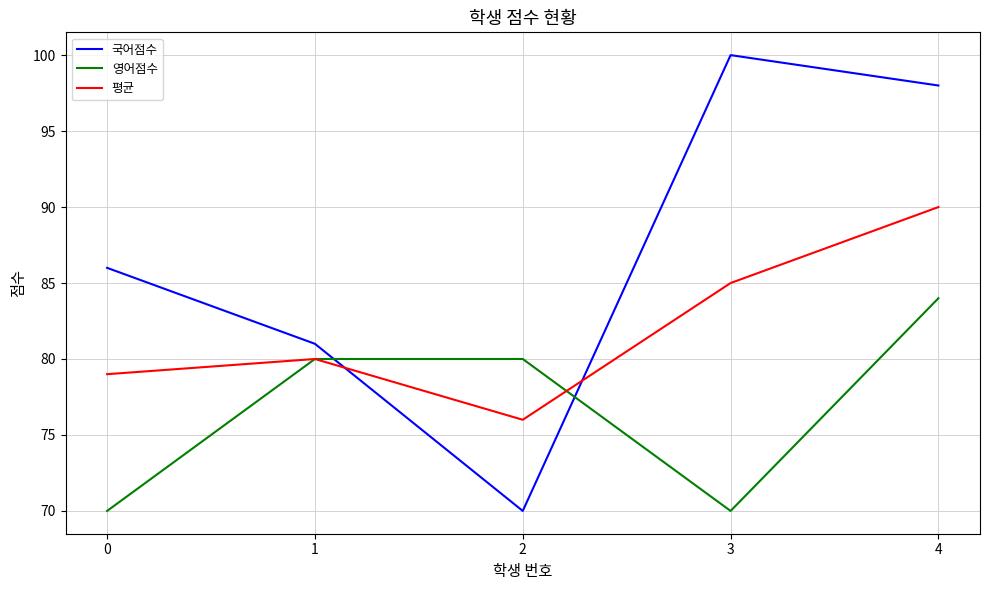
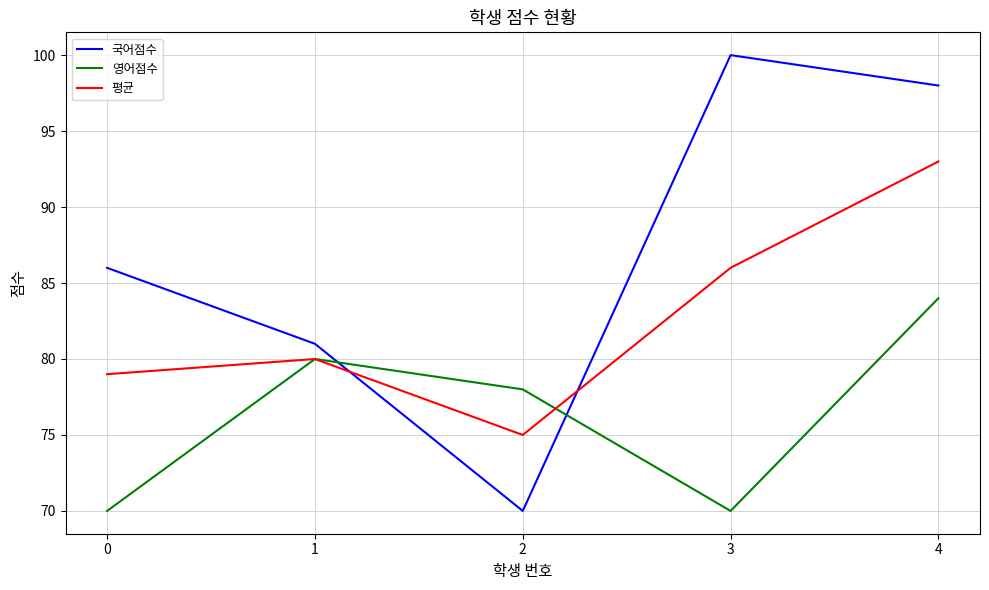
영어점수, 2: 80 -> 78
평균, 2: 76 -> 75
평균, 3: 85 -> 86
평균, 4: 90 -> 93
